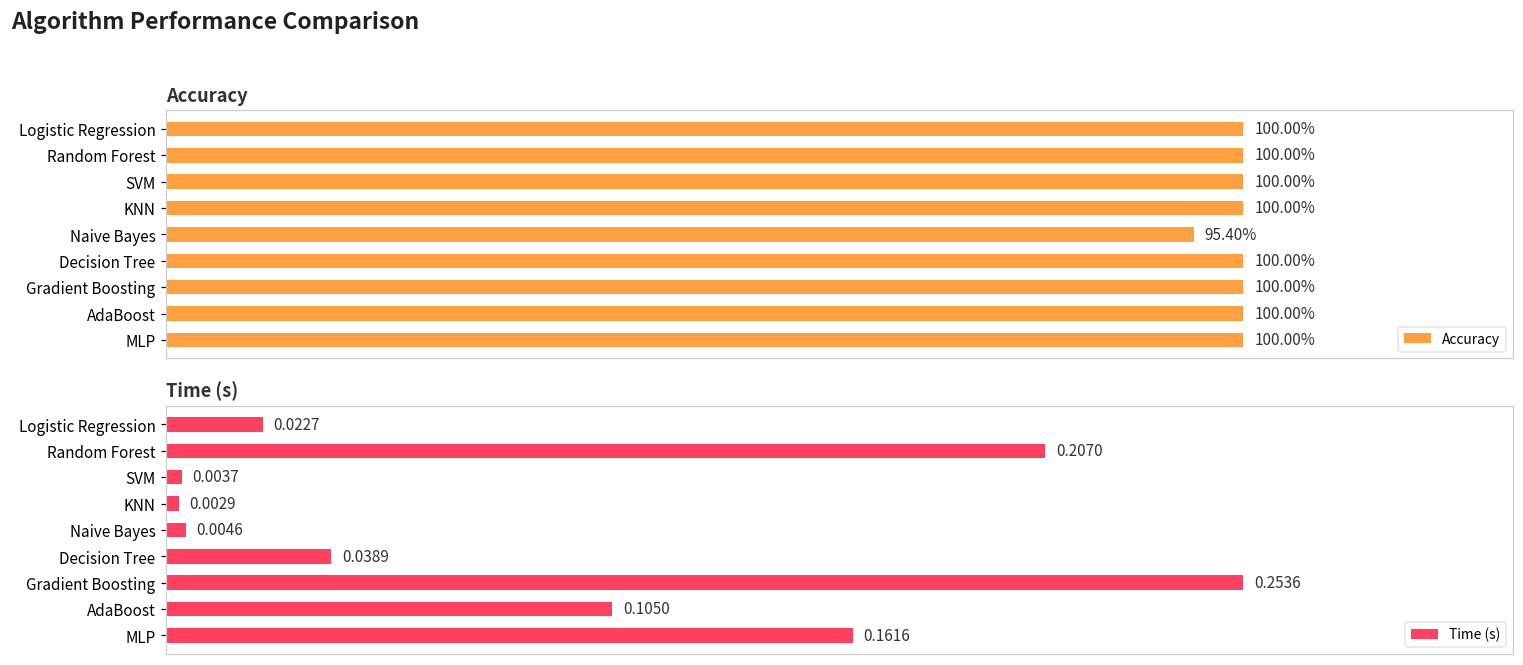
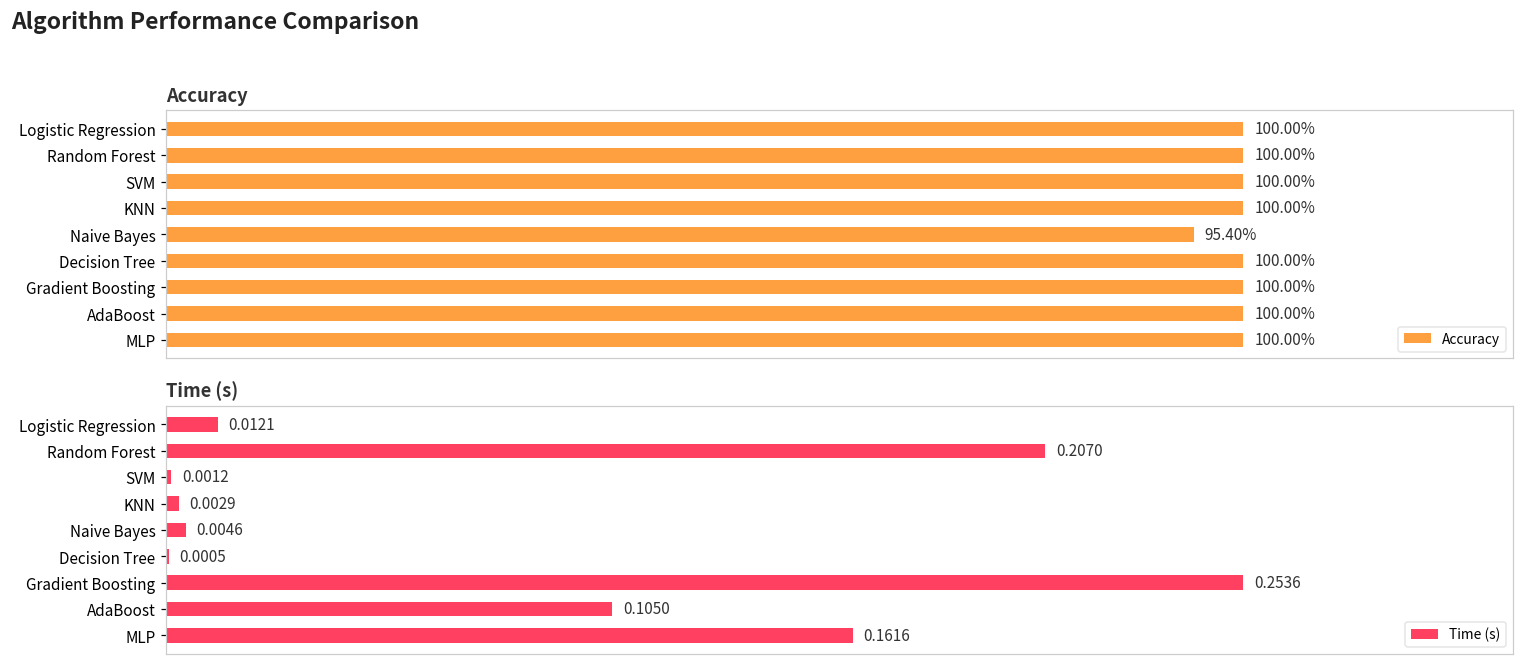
Time (s), Logistic Regression: 0.0227 -> 0.0121
Time (s), SVM: 0.0037 -> 0.0012
Time (s), Decision Tree: 0.0389 -> 0.0005
